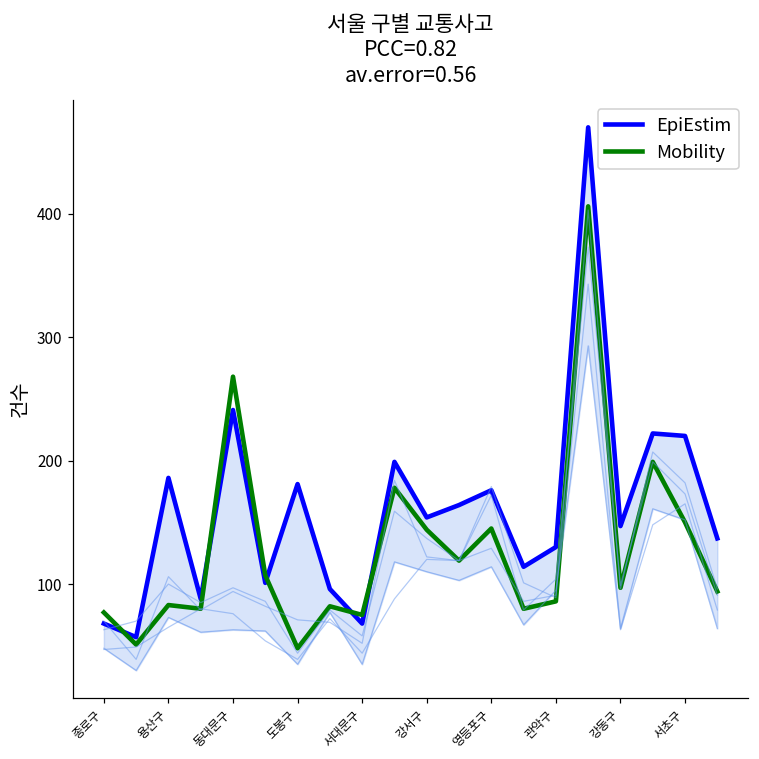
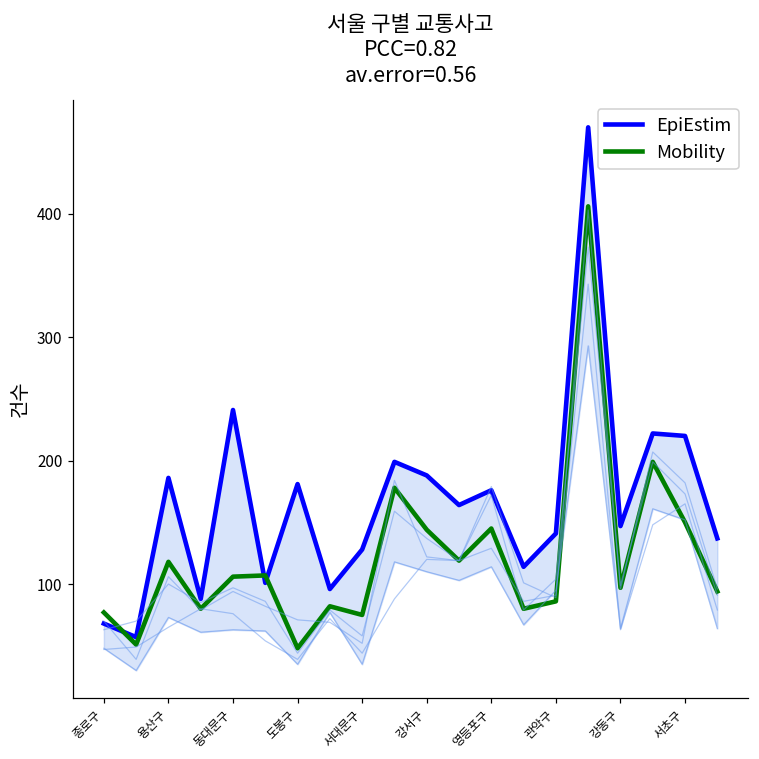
Mobility, 용산구: 83 -> 118
Mobility, 동대문구: 268 -> 106
EpiEstim, 서대문구: 68 -> 128
EpiEstim, 강서구: 154 -> 188
EpiEstim, 관악구: 130 -> 141
